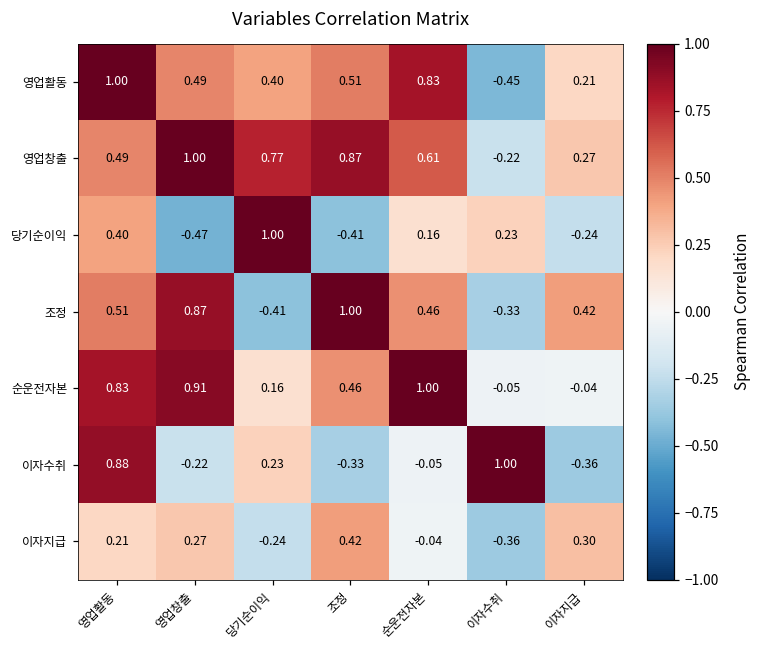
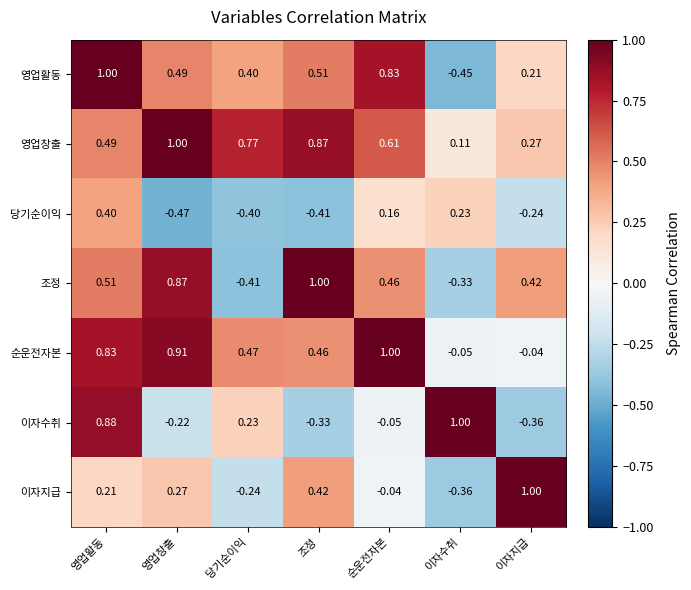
영업창출, 이자수취: -0.22 -> 0.11
당기순이익, 당기순이익: 1.00 -> -0.40
순운전자본, 당기순이익: 0.16 -> 0.47
이자지급, 이자지급: 0.30 -> 1.00
